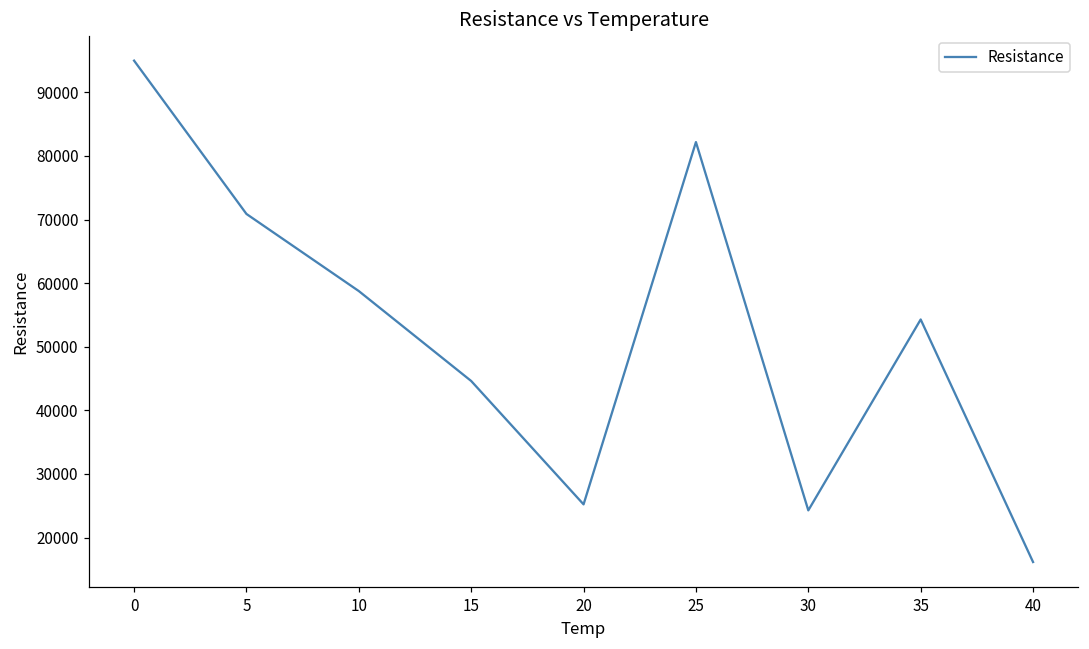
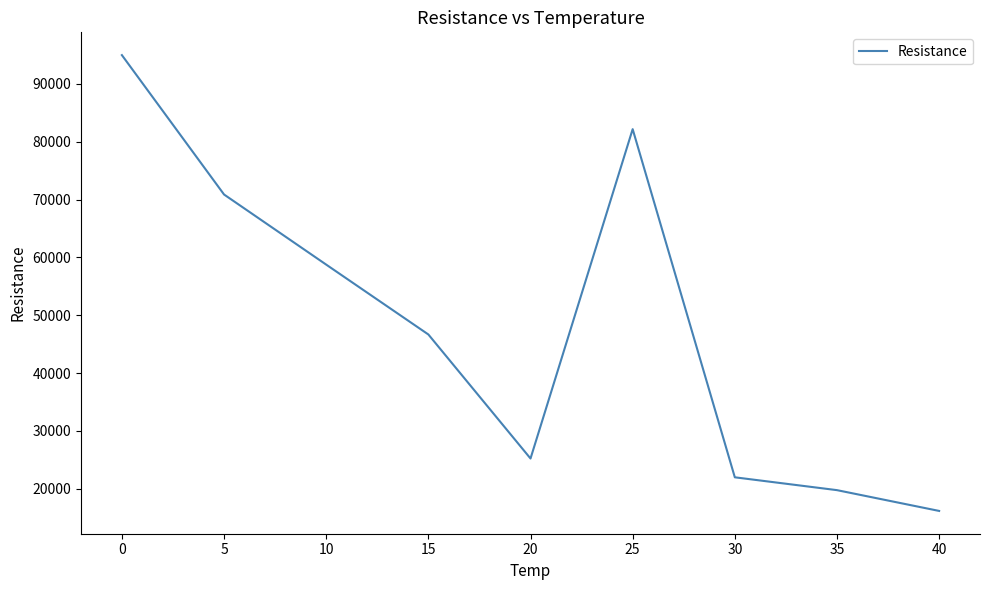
15: 45000 -> 47000
30: 24000 -> 22000
35: 54000 -> 20000
